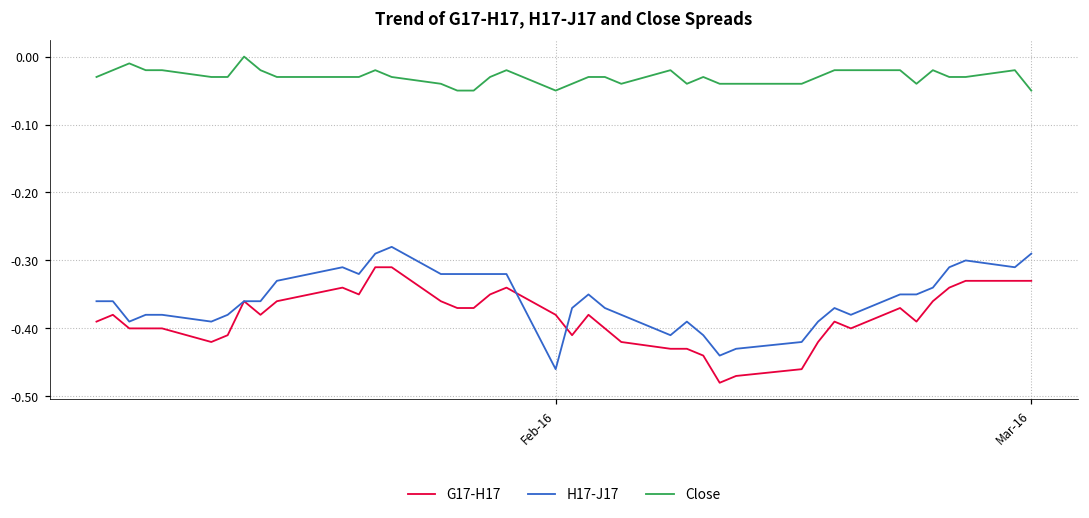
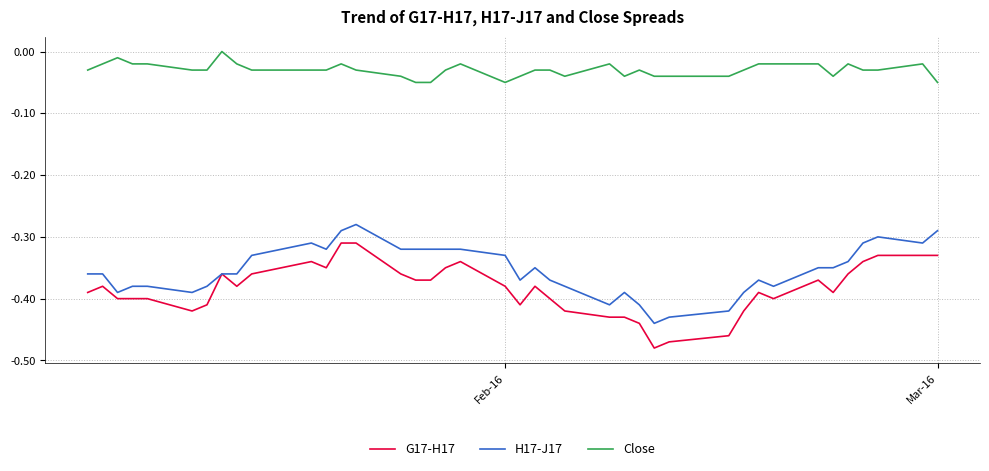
H17-J17, Feb-16: -0.46 -> -0.33
